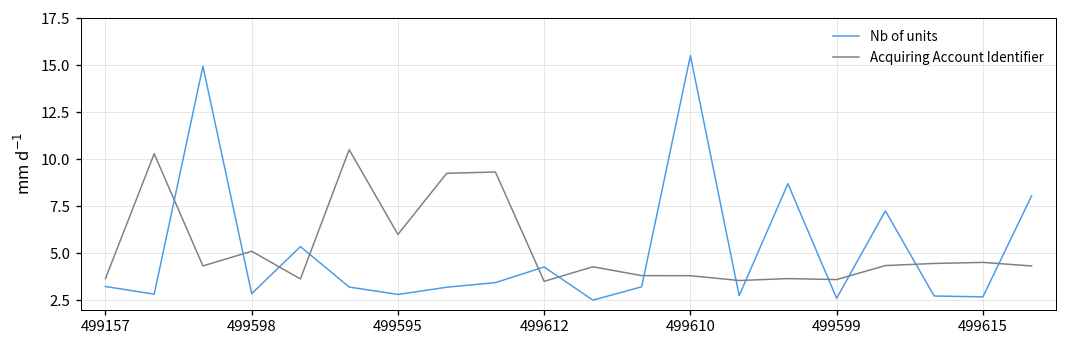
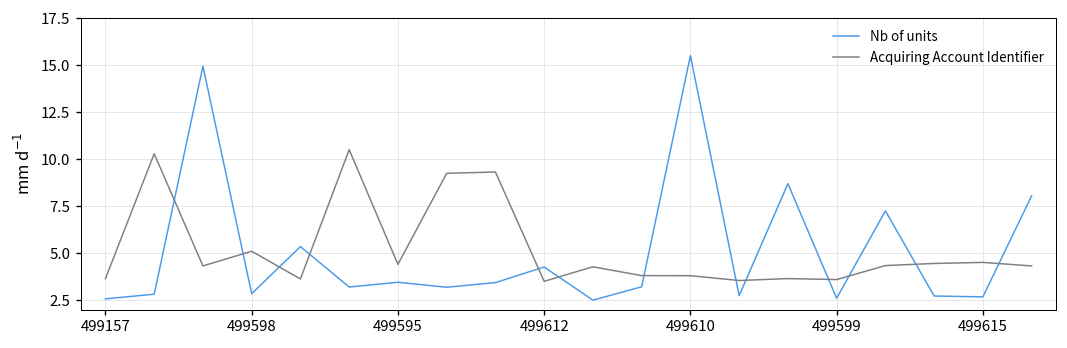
Nb of units, 499157: 3.2 -> 2.6
Nb of units, 499595: 2.8 -> 3.5
Acquiring Account Identifier, 499595: 6.0 -> 4.4
